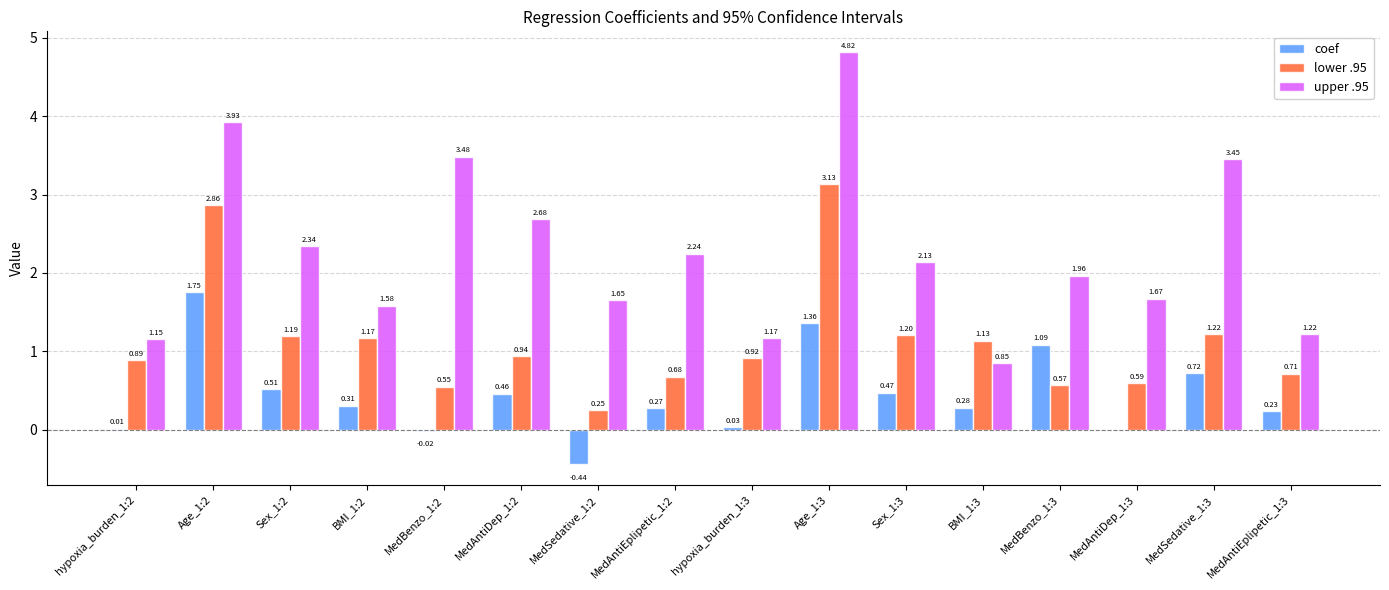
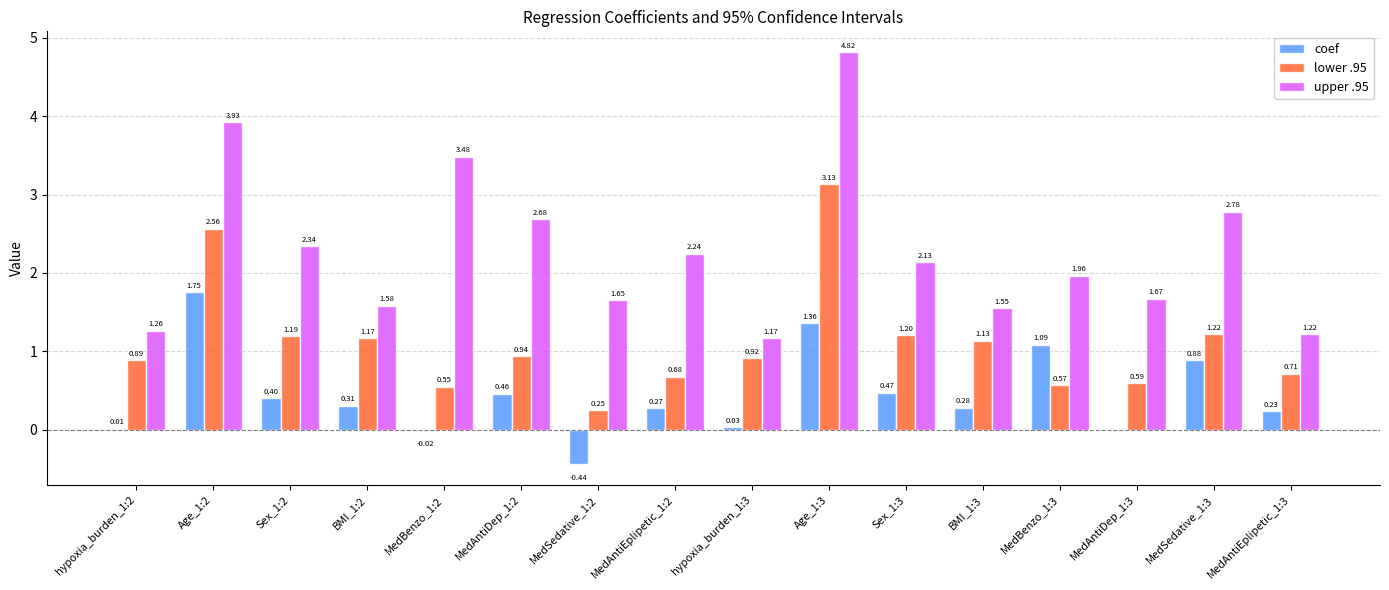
upper .95, hypoxia_burden_1:2: 1.15 -> 1.26
lower .95, Age_1:2: 2.86 -> 2.56
coef, Sex_1:2: 0.51 -> 0.40
upper .95, BMI_1:3: 0.85 -> 1.55
coef, MedSedative_1:3: 0.72 -> 0.88
upper .95, MedSedative_1:3: 3.45 -> 2.78
